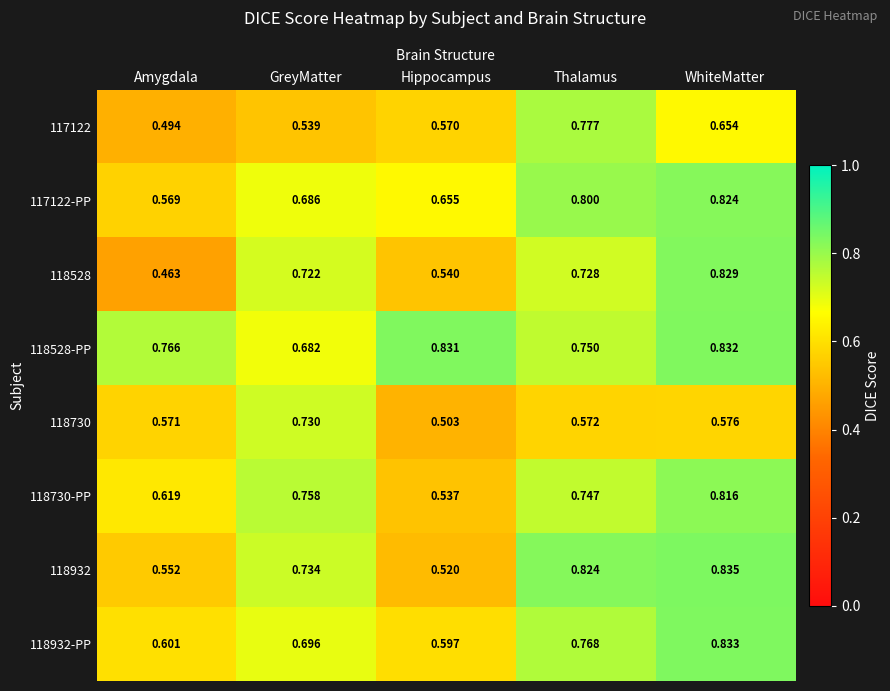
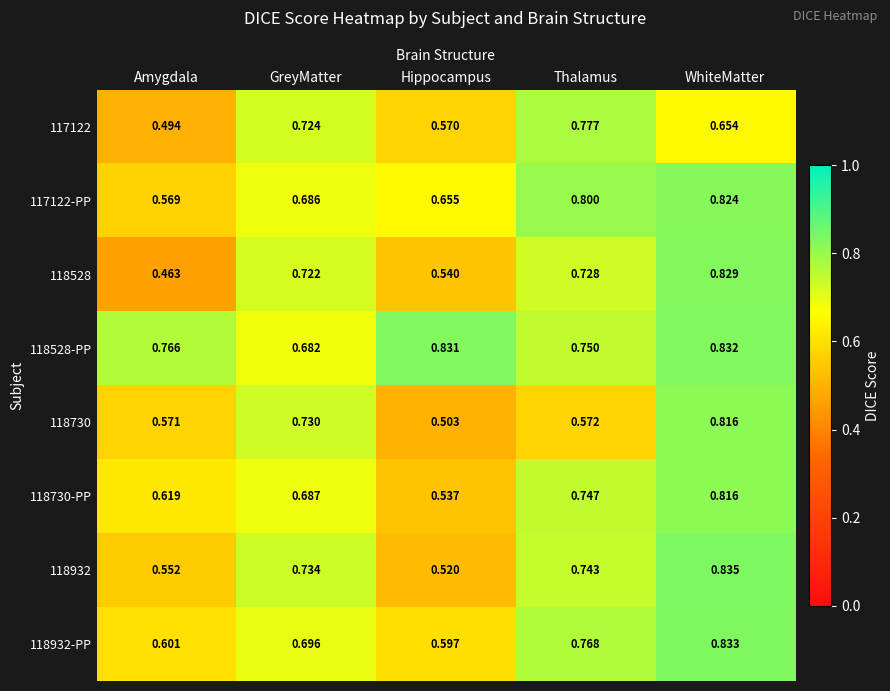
117122, GreyMatter: 0.539 -> 0.724
118730, WhiteMatter: 0.576 -> 0.816
118730-PP, GreyMatter: 0.758 -> 0.687
118932, Thalamus: 0.824 -> 0.743
